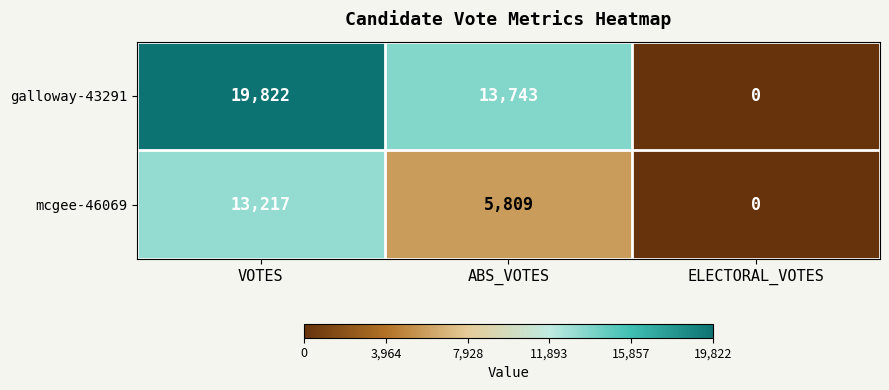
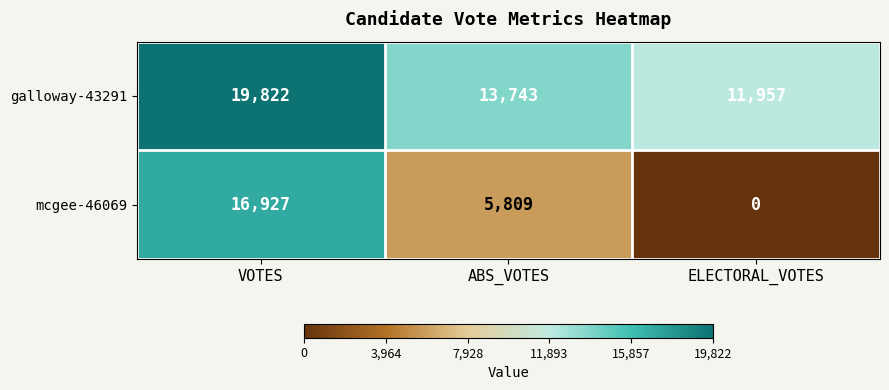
galloway-43291, ELECTORAL_VOTES: 0 -> 11,957
mcgee-46069, VOTES: 13,217 -> 16,927
